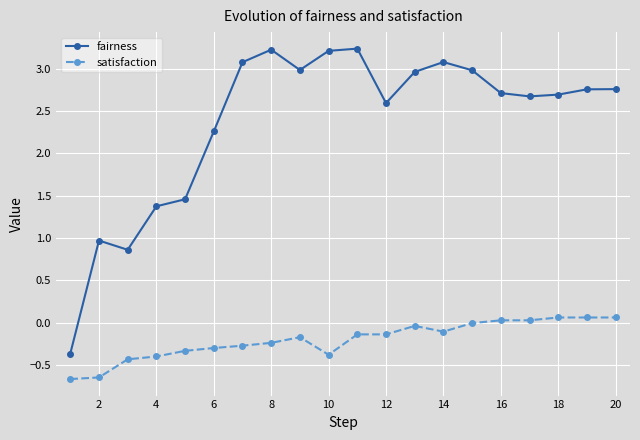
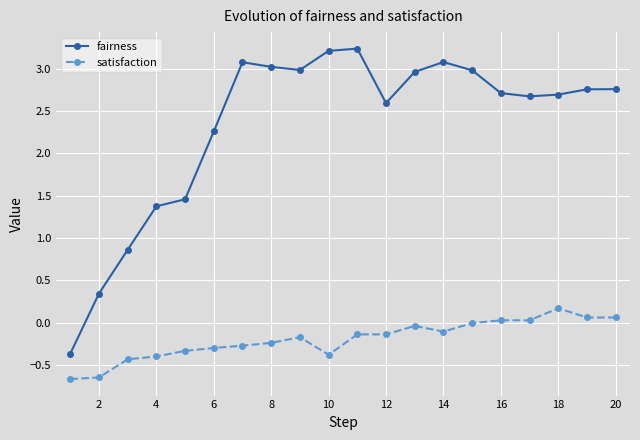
fairness, 2: 1.0 -> 0.3
fairness, 8: 3.2 -> 3.0
satisfaction, 18: 0.1 -> 0.2
